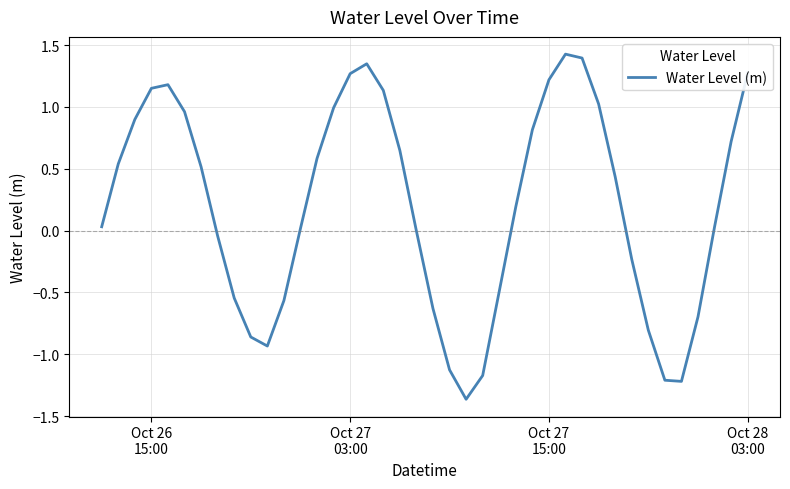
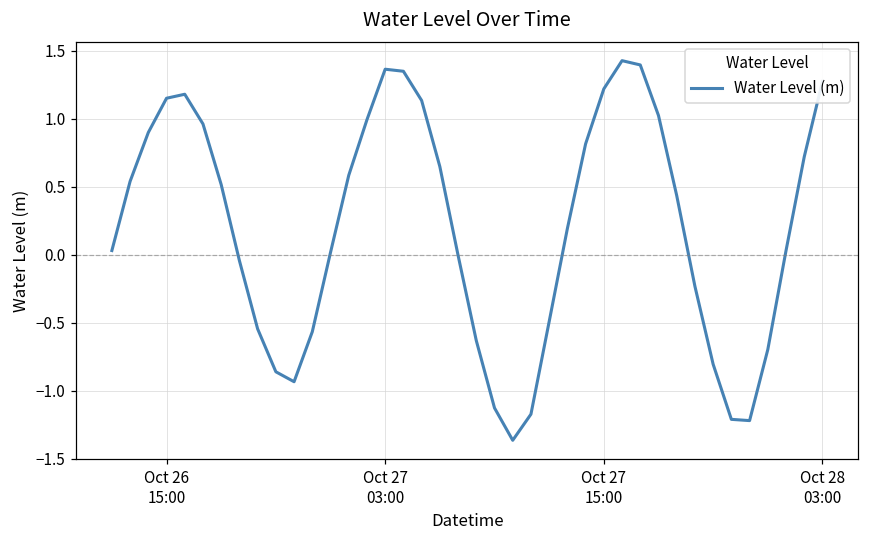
Oct 27 03:00: 1.27 -> 1.36
